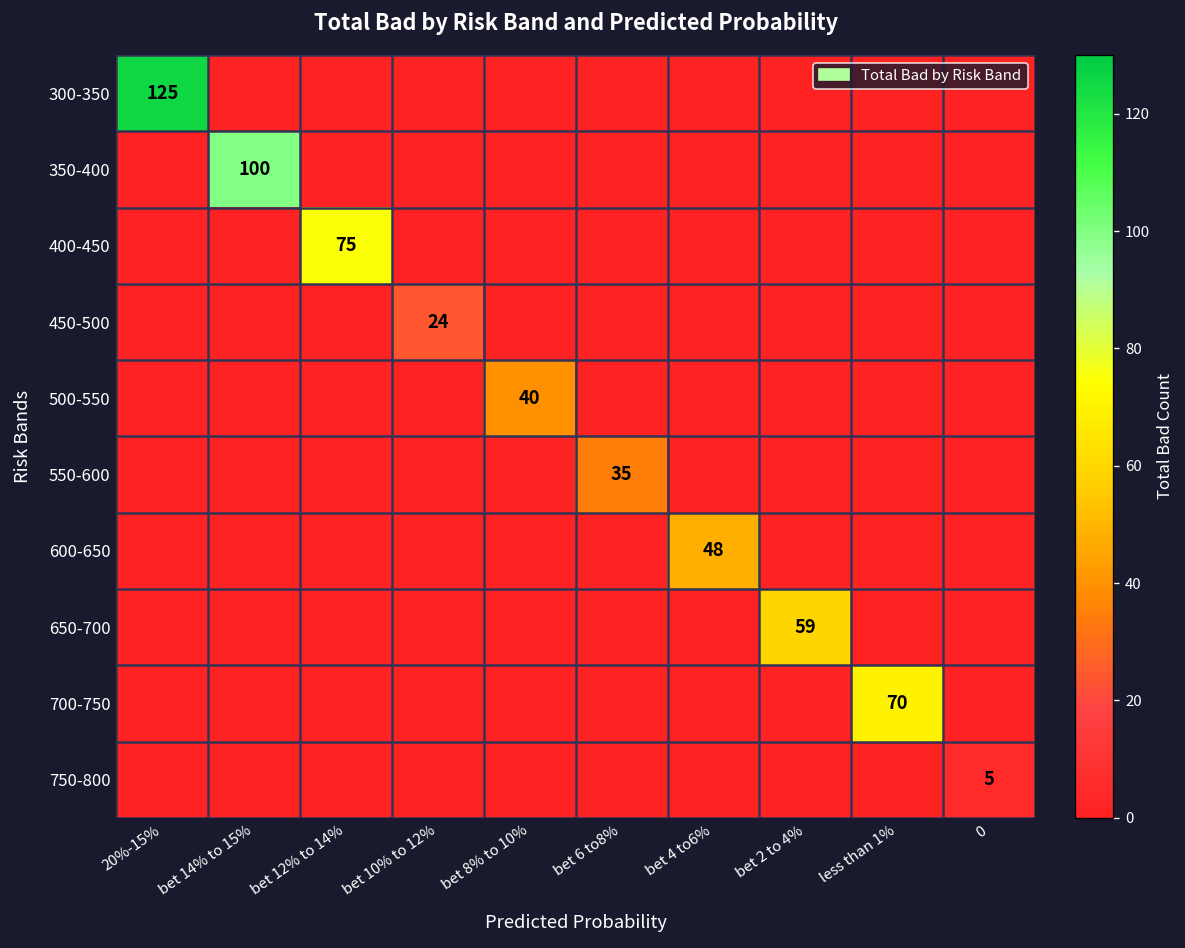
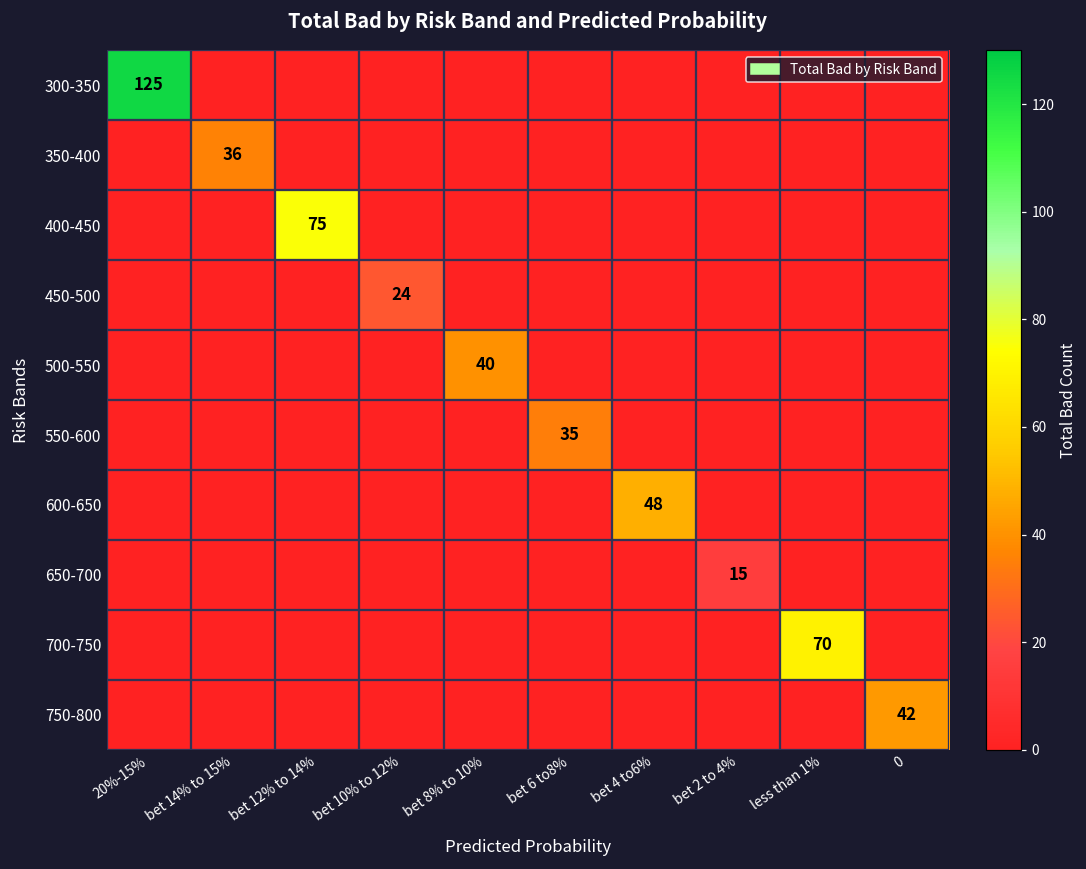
350-400, bet 14% to 15%: 100 -> 36
650-700, bet 2 to 4%: 59 -> 15
750-800, 0: 5 -> 42
